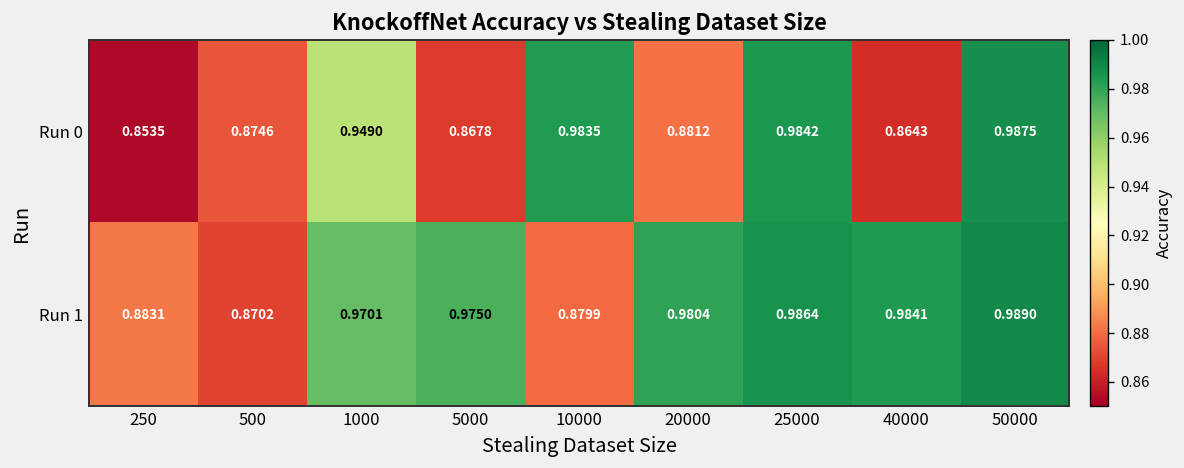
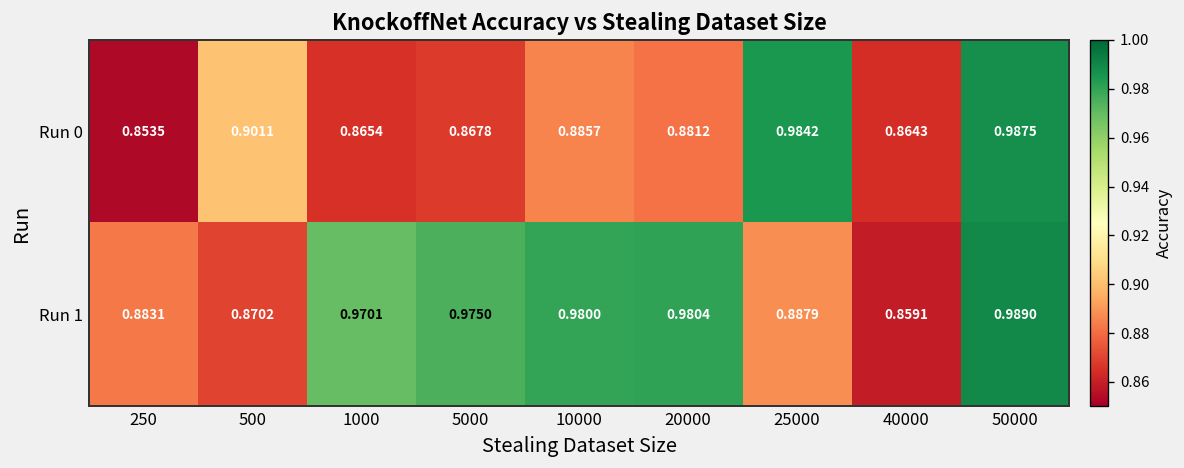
Run 0, 500: 0.8746 -> 0.9011
Run 0, 1000: 0.9490 -> 0.8654
Run 0, 10000: 0.9835 -> 0.8857
Run 1, 10000: 0.8799 -> 0.9800
Run 1, 25000: 0.9864 -> 0.8879
Run 1, 40000: 0.9841 -> 0.8591
